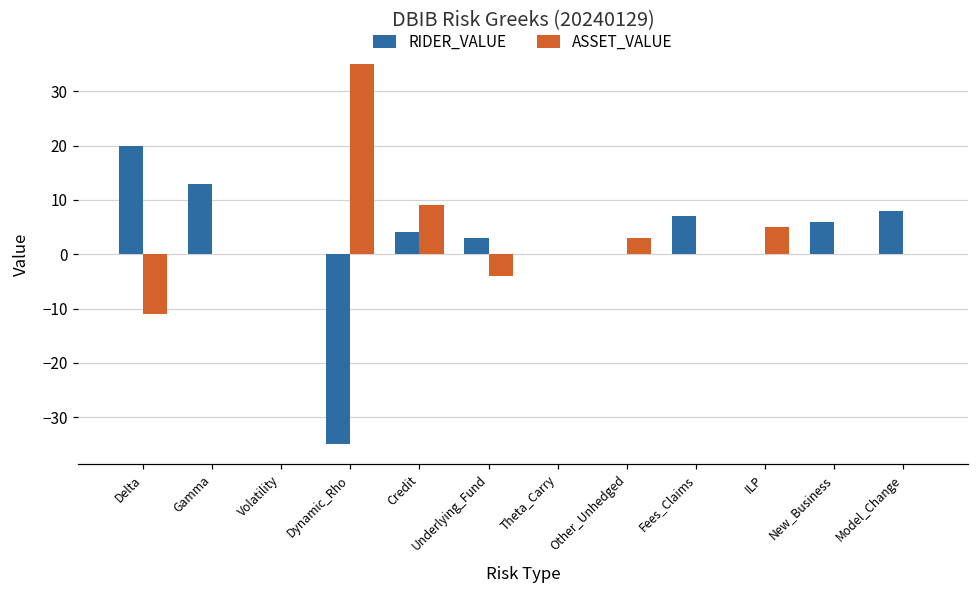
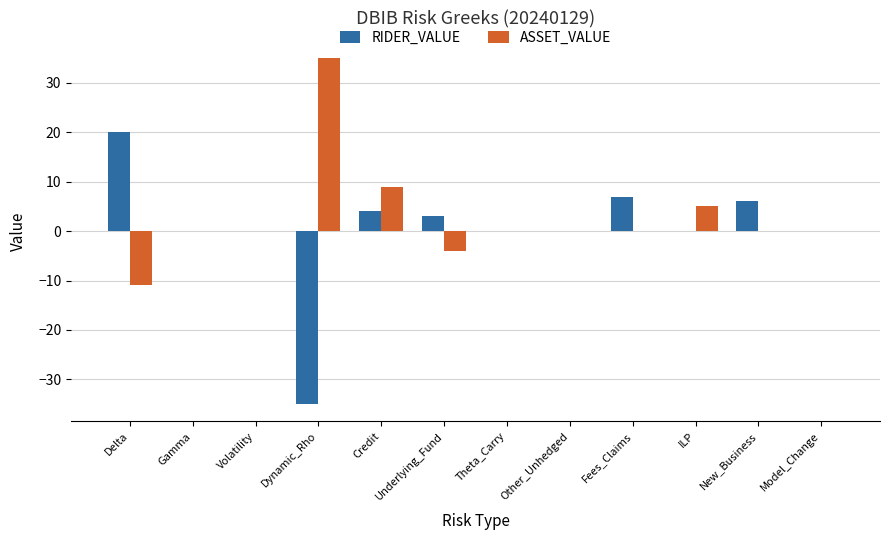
RIDER_VALUE, Gamma: 13 -> 0
ASSET_VALUE, Other_Unhedged: 3 -> 0
RIDER_VALUE, Model_Change: 8 -> 0
